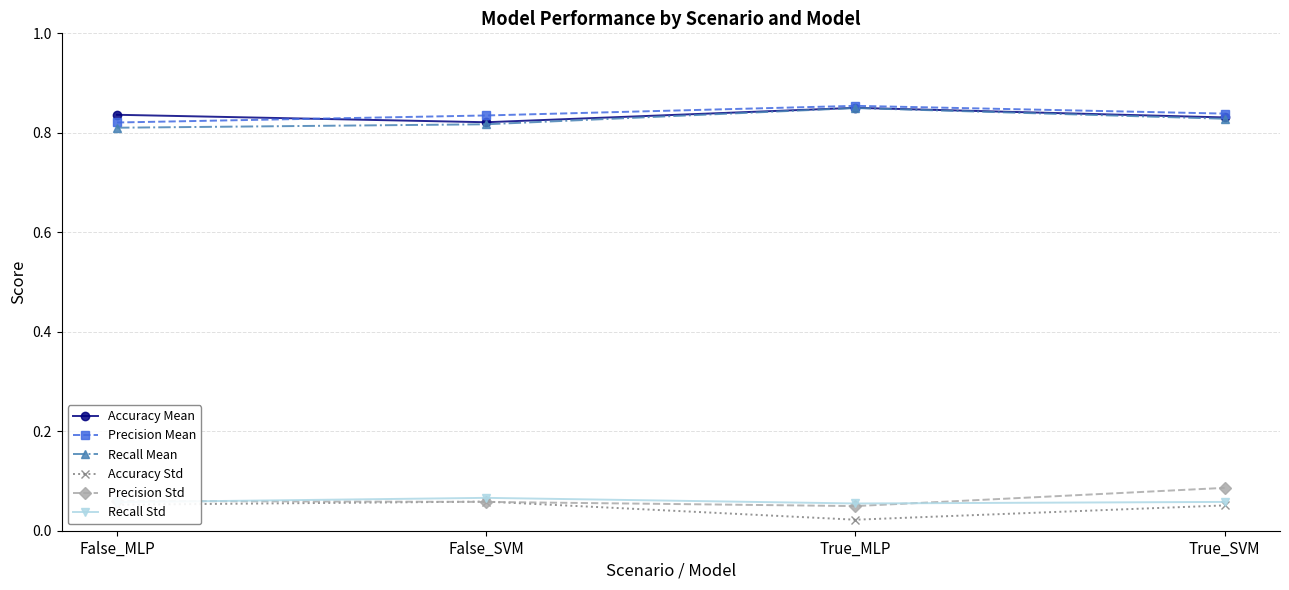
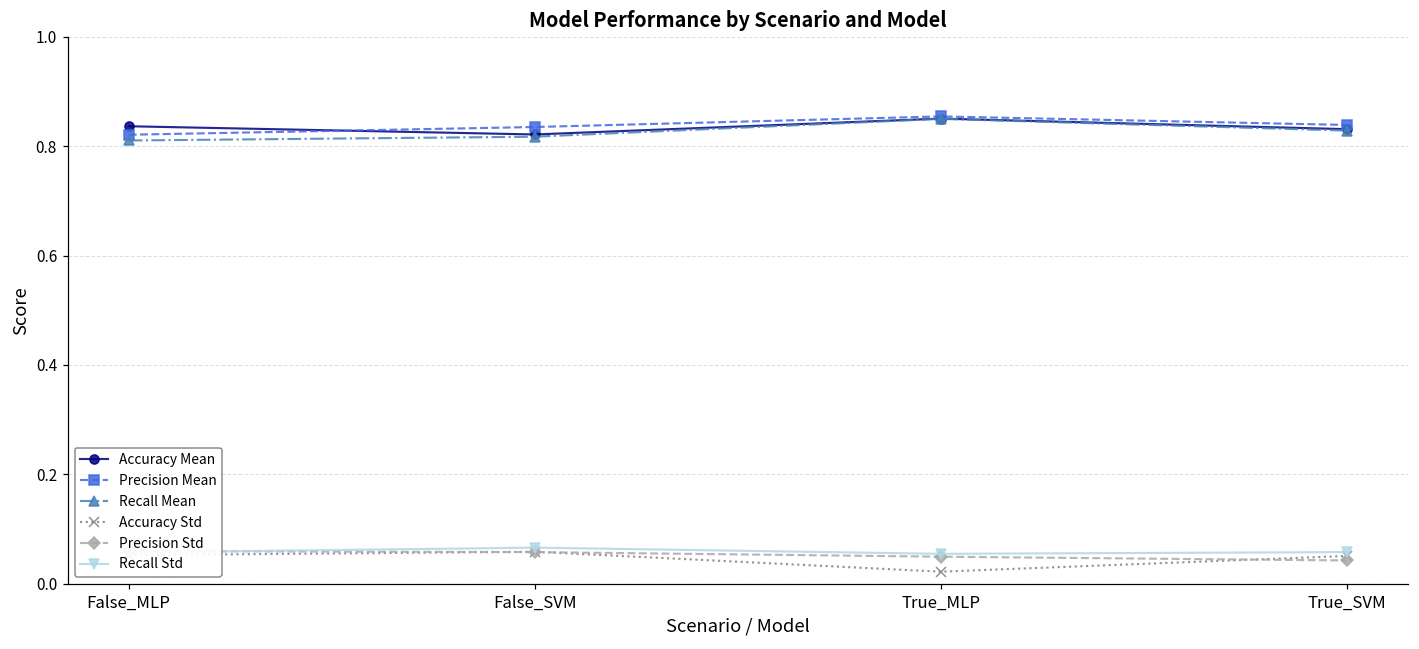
Precision Std, True_SVM: 0.09 -> 0.04
